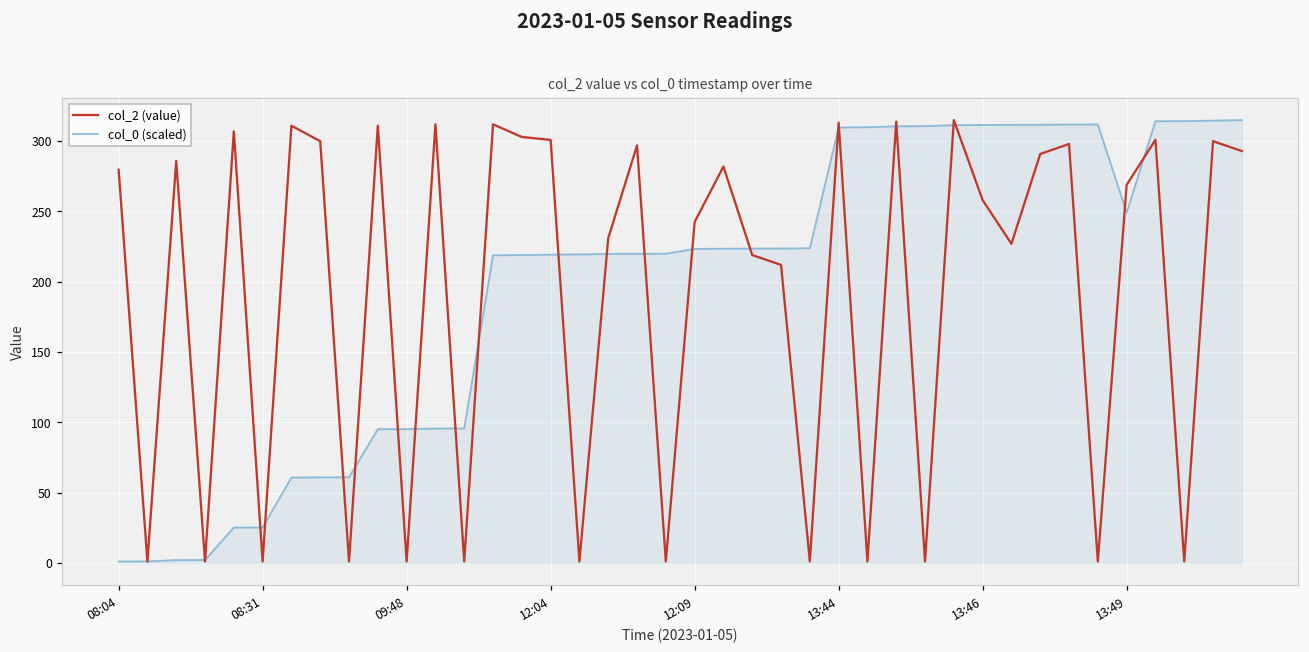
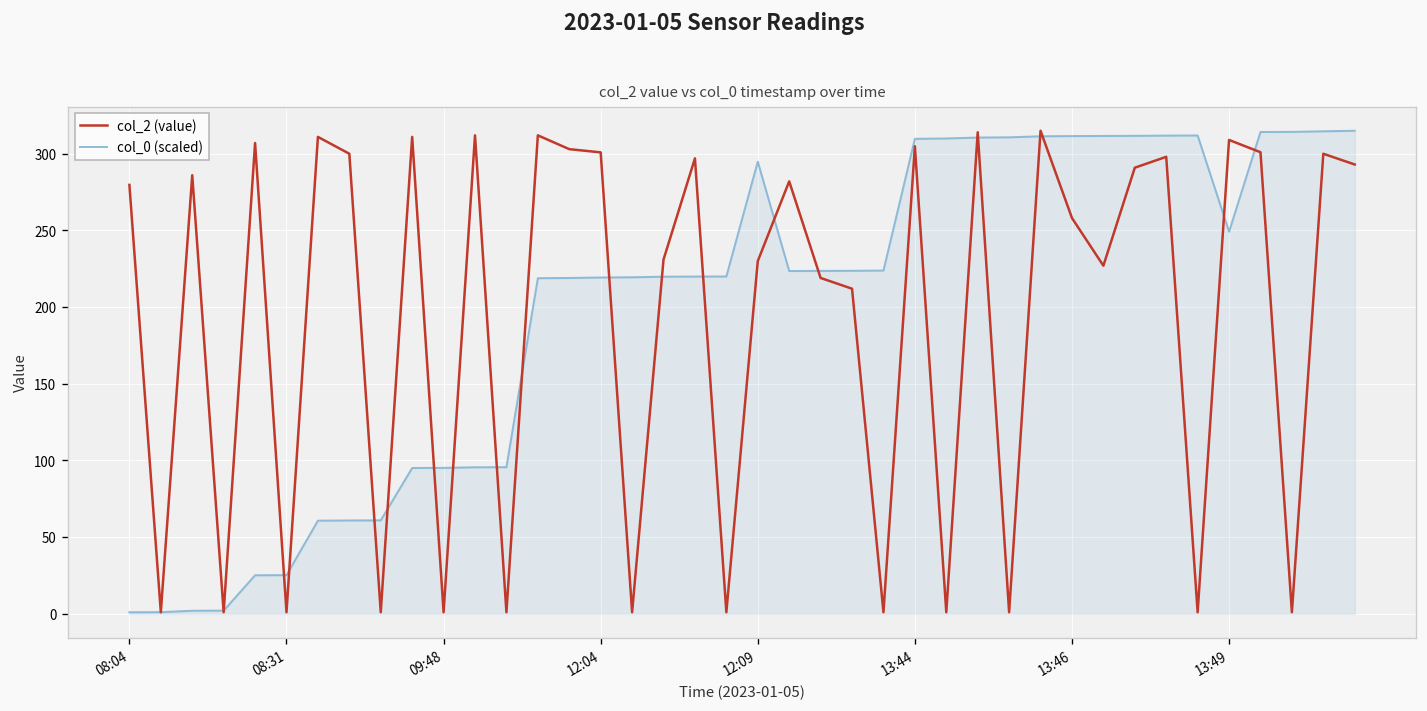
col_2 (value), 12:09: 243 -> 230
col_0 (scaled), 12:09: 223 -> 295
col_2 (value), 13:44: 313 -> 305
col_2 (value), 13:49: 269 -> 309
